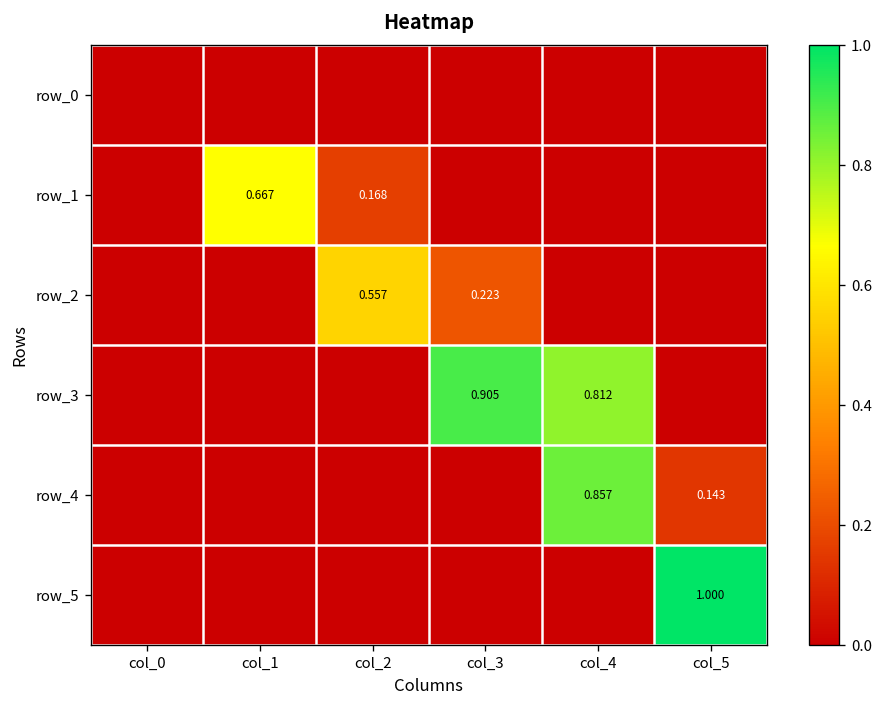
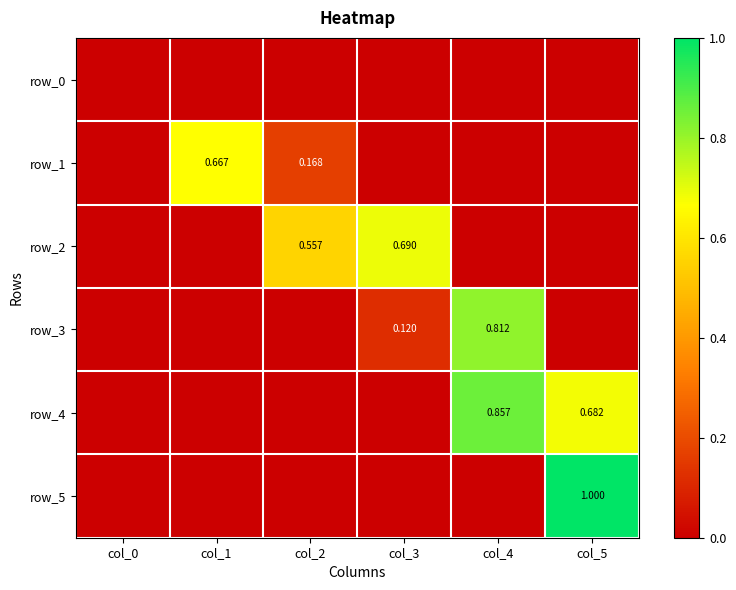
row_2, col_3: 0.223 -> 0.690
row_3, col_3: 0.905 -> 0.120
row_4, col_5: 0.143 -> 0.682
